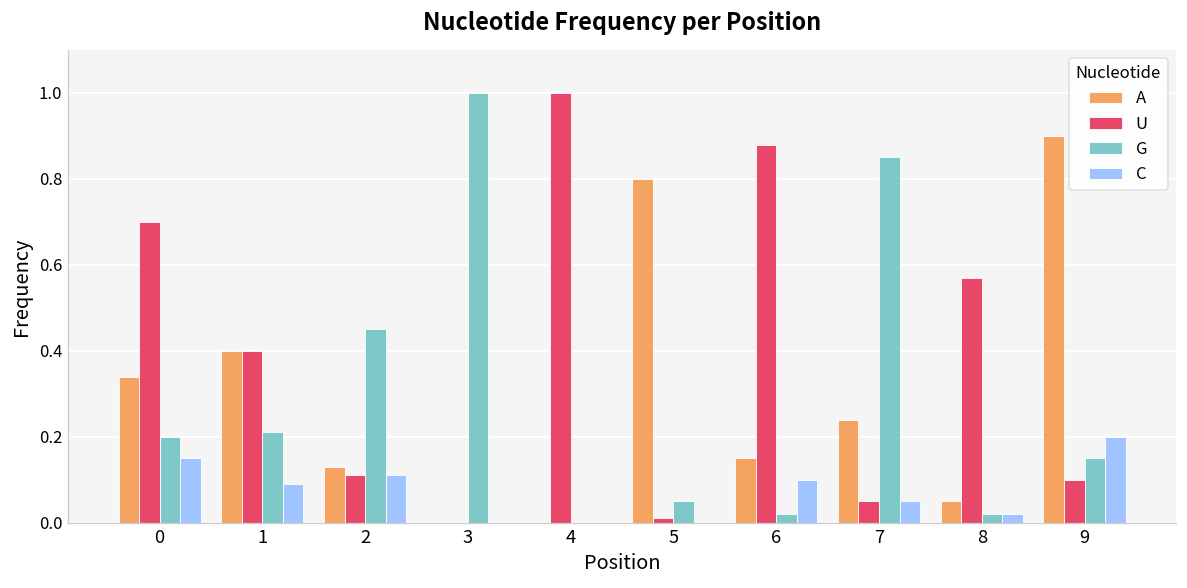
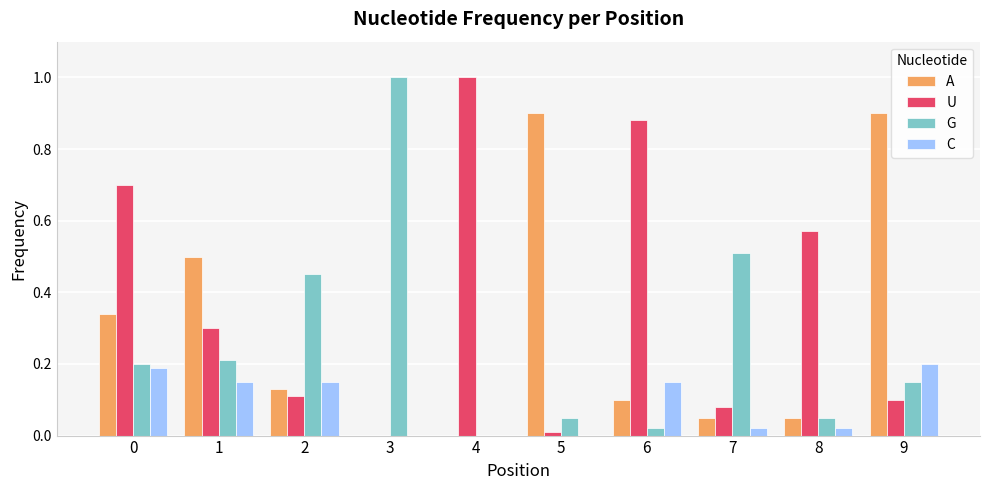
C, 0: 0.15 -> 0.19
A, 1: 0.4 -> 0.5
U, 1: 0.4 -> 0.3
C, 1: 0.09 -> 0.15
C, 2: 0.11 -> 0.15
A, 5: 0.8 -> 0.9
A, 6: 0.15 -> 0.10
C, 6: 0.10 -> 0.15
A, 7: 0.24 -> 0.05
U, 7: 0.05 -> 0.08
G, 7: 0.85 -> 0.51
C, 7: 0.05 -> 0.02
G, 8: 0.02 -> 0.05
